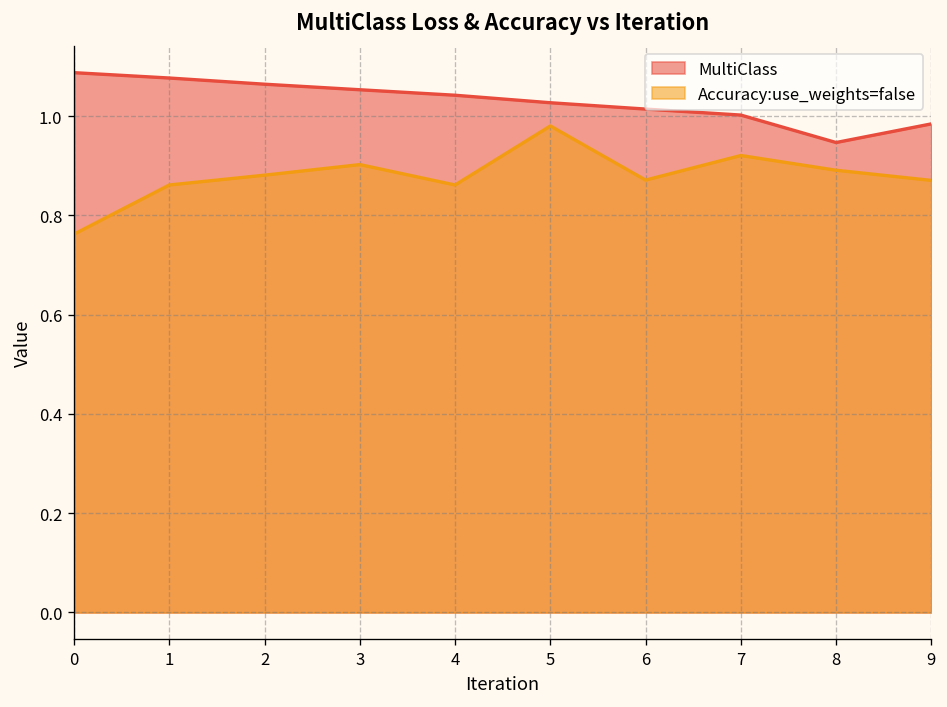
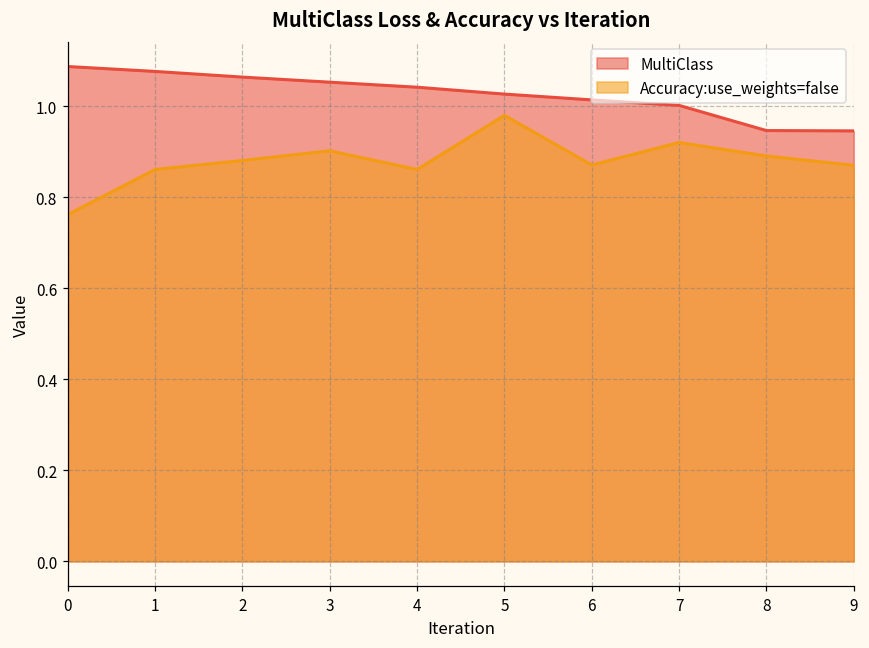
MultiClass, 9: 0.98 -> 0.95
